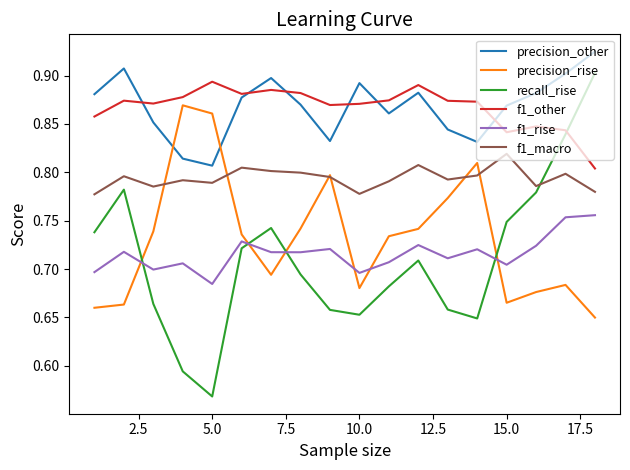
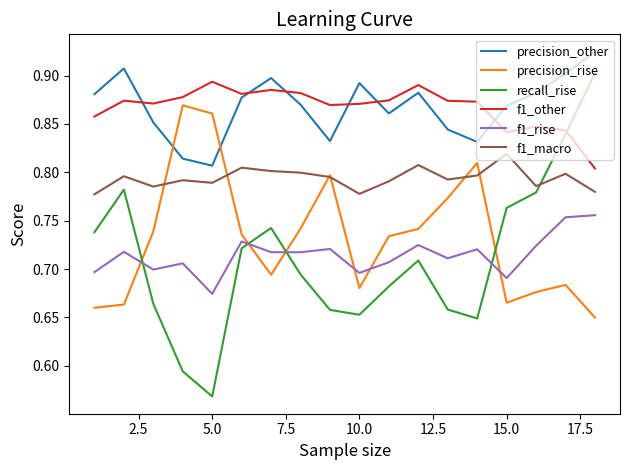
f1_rise, 5.0: 0.68 -> 0.67
recall_rise, 15.0: 0.75 -> 0.76
f1_rise, 15.0: 0.70 -> 0.69
